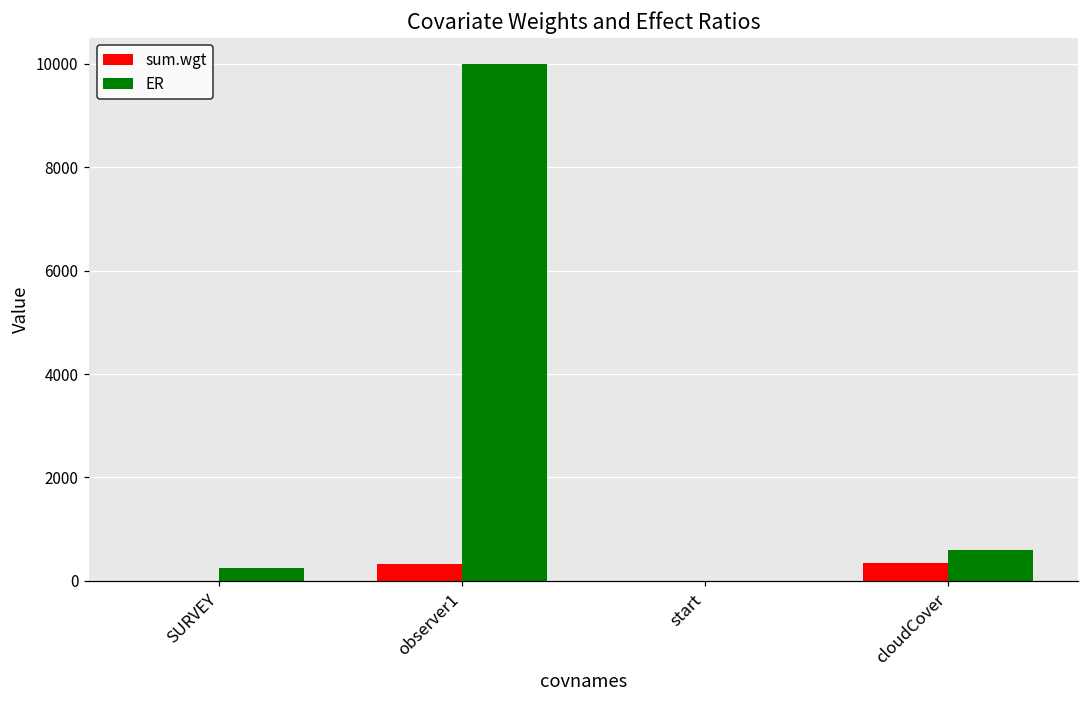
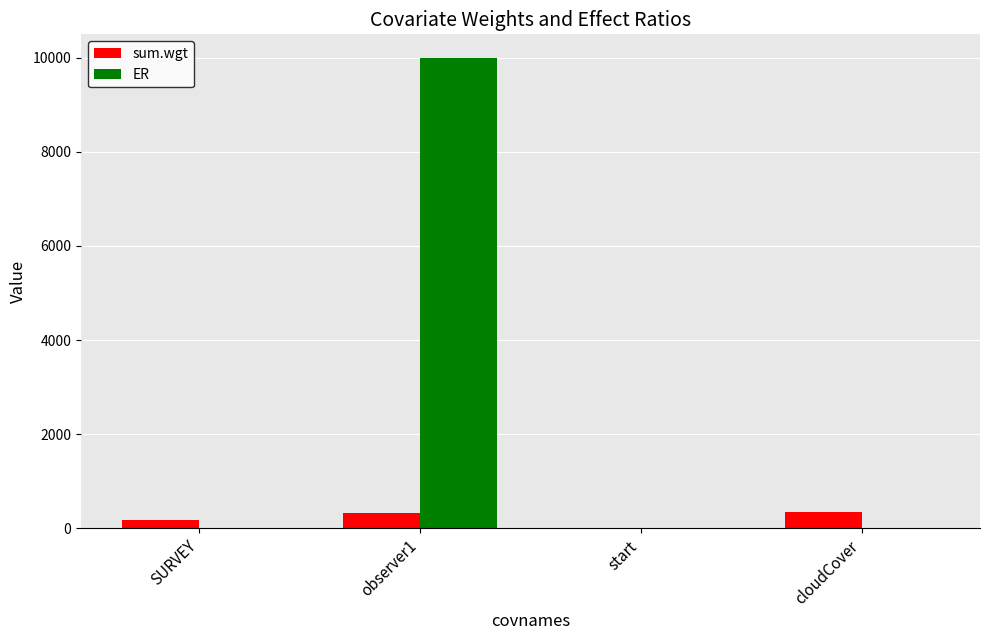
sum.wgt, SURVEY: 0 -> 200
ER, SURVEY: 300 -> 0
ER, cloudCover: 600 -> 0
